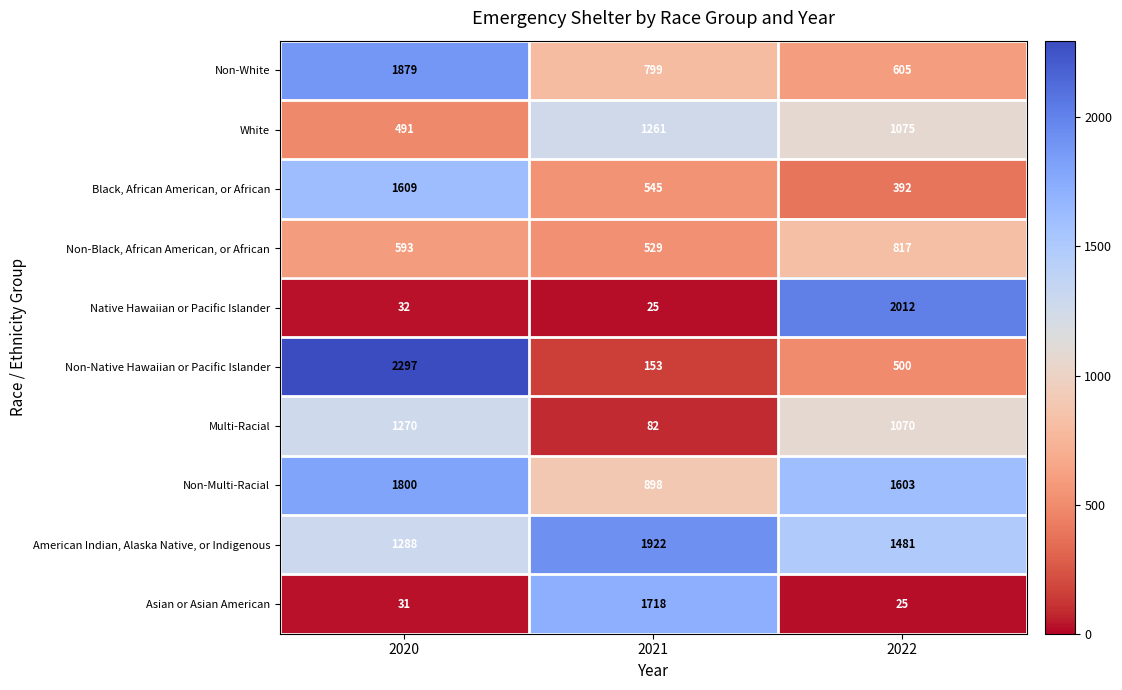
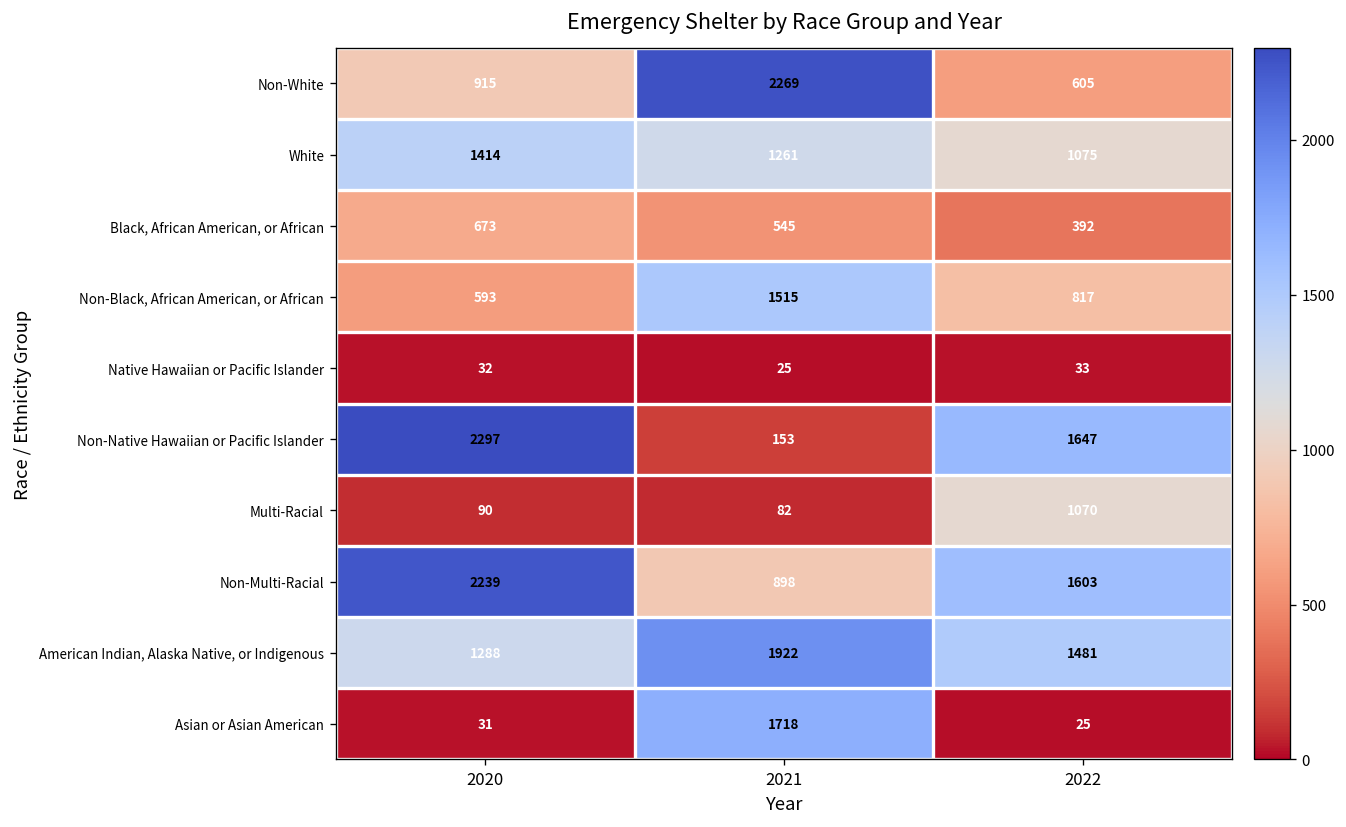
Non-White, 2020: 1879 -> 915
Non-White, 2021: 799 -> 2269
White, 2020: 491 -> 1414
Black, African American, or African, 2020: 1609 -> 673
Non-Black, African American, or African, 2021: 529 -> 1515
Native Hawaiian or Pacific Islander, 2022: 2012 -> 33
Non-Native Hawaiian or Pacific Islander, 2022: 500 -> 1647
Multi-Racial, 2020: 1270 -> 90
Non-Multi-Racial, 2020: 1800 -> 2239
